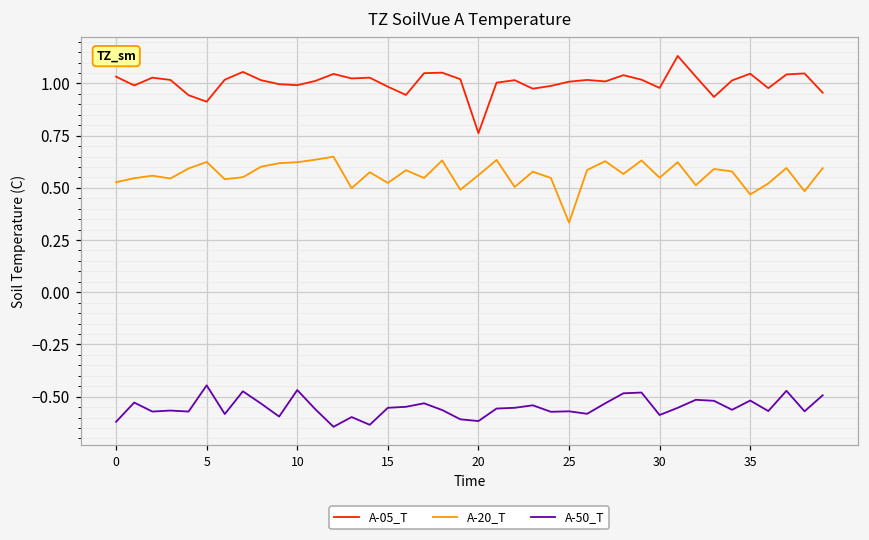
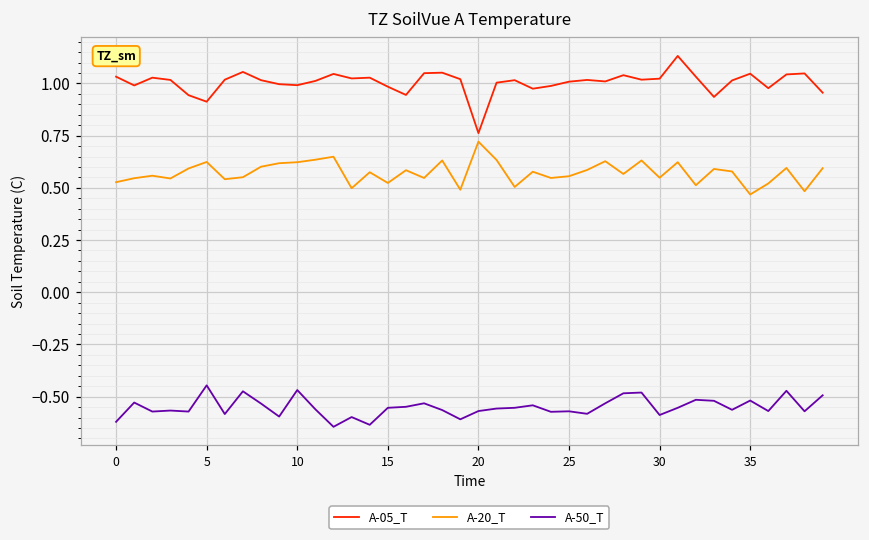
A-20_T, 20: 0.56 -> 0.72
A-50_T, 20: -0.62 -> -0.57
A-20_T, 25: 0.33 -> 0.56
A-05_T, 30: 0.98 -> 1.02
